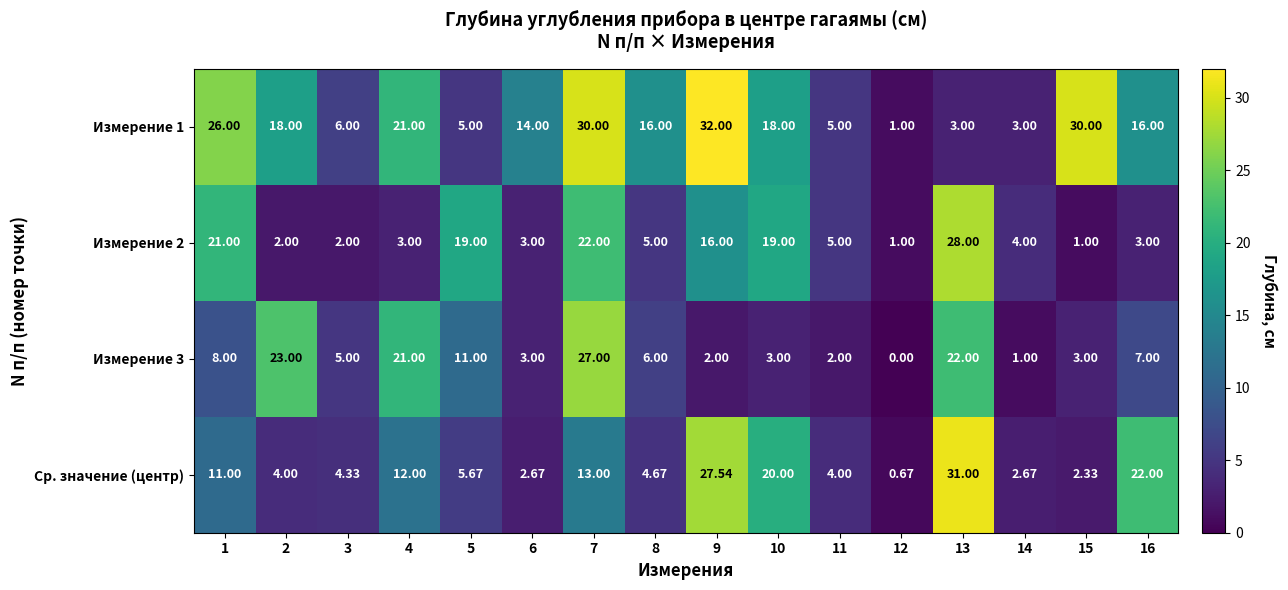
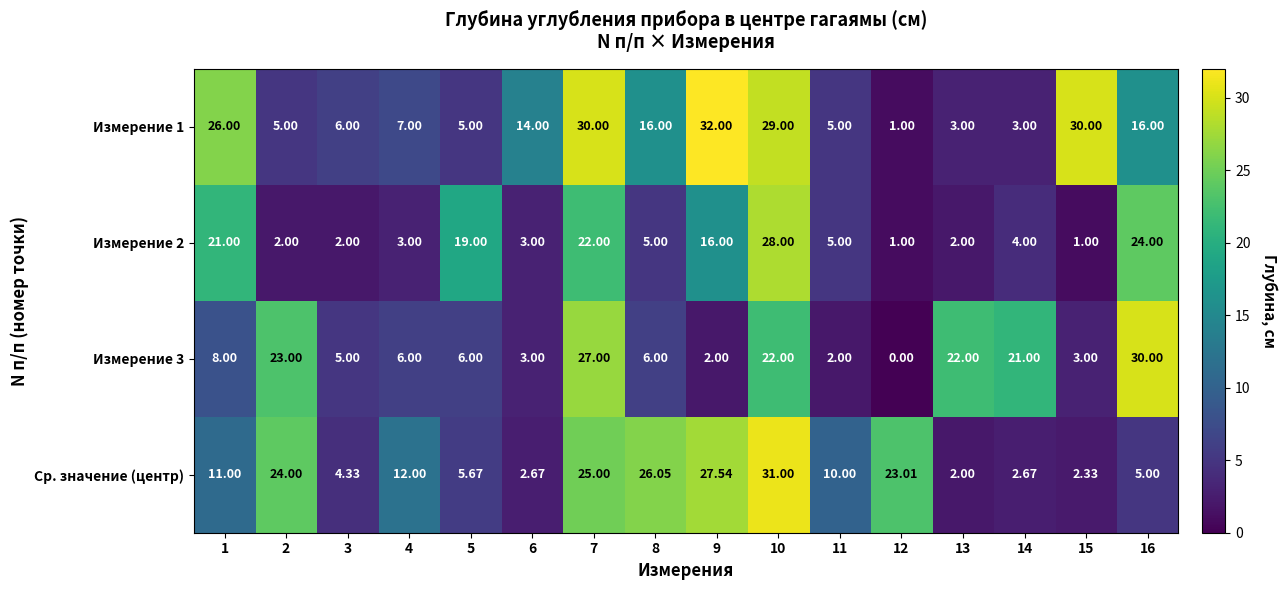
Измерение 1, 2: 18.00 -> 5.00
Измерение 1, 4: 21.00 -> 7.00
Измерение 1, 10: 18.00 -> 29.00
Измерение 2, 10: 19.00 -> 28.00
Измерение 2, 13: 28.00 -> 2.00
Измерение 2, 16: 3.00 -> 24.00
Измерение 3, 4: 21.00 -> 6.00
Измерение 3, 5: 11.00 -> 6.00
Измерение 3, 10: 3.00 -> 22.00
Измерение 3, 14: 1.00 -> 21.00
Измерение 3, 16: 7.00 -> 30.00
Ср. значение (центр), 2: 4.00 -> 24.00
Ср. значение (центр), 7: 13.00 -> 25.00
Ср. значение (центр), 8: 4.67 -> 26.05
Ср. значение (центр), 10: 20.00 -> 31.00
Ср. значение (центр), 11: 4.00 -> 10.00
Ср. значение (центр), 12: 0.67 -> 23.01
Ср. значение (центр), 13: 31.00 -> 2.00
Ср. значение (центр), 16: 22.00 -> 5.00
